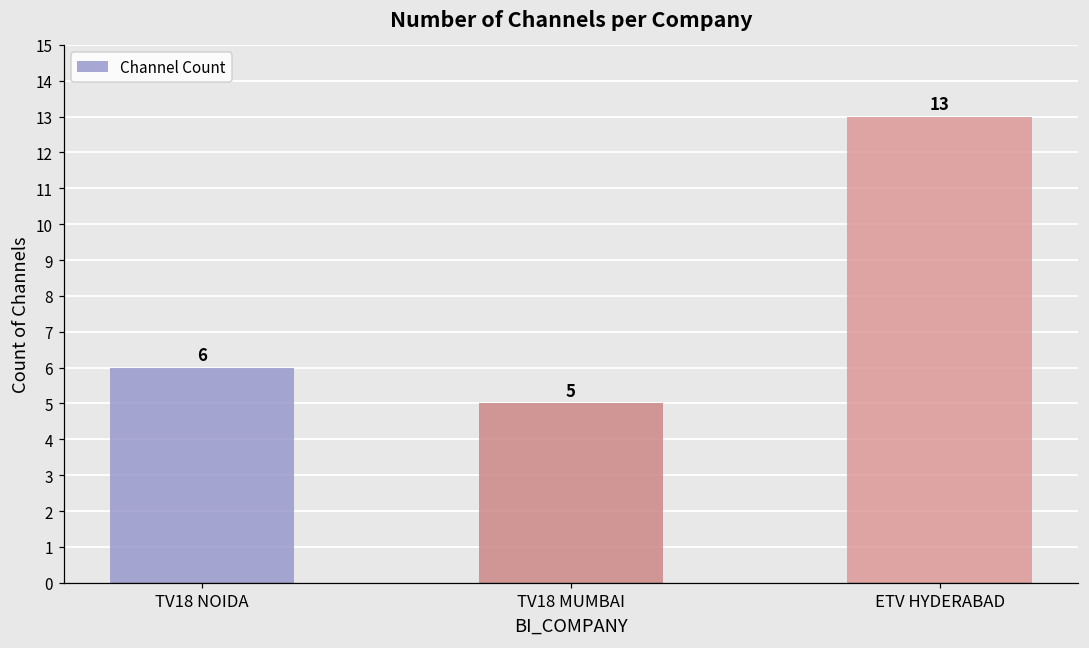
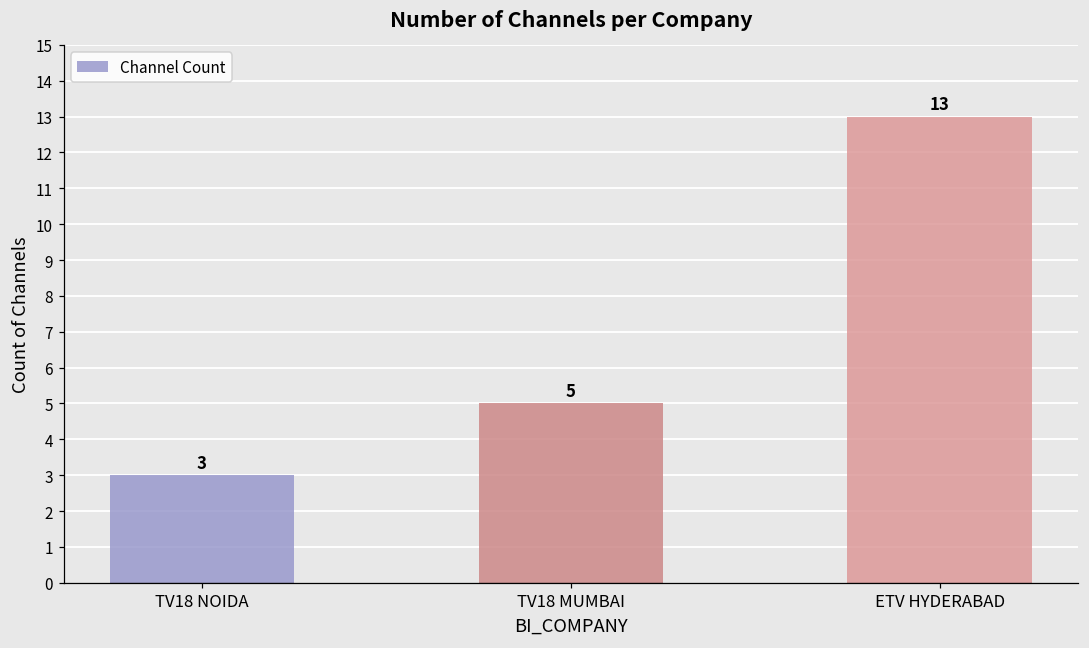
TV18 NOIDA: 6 -> 3
